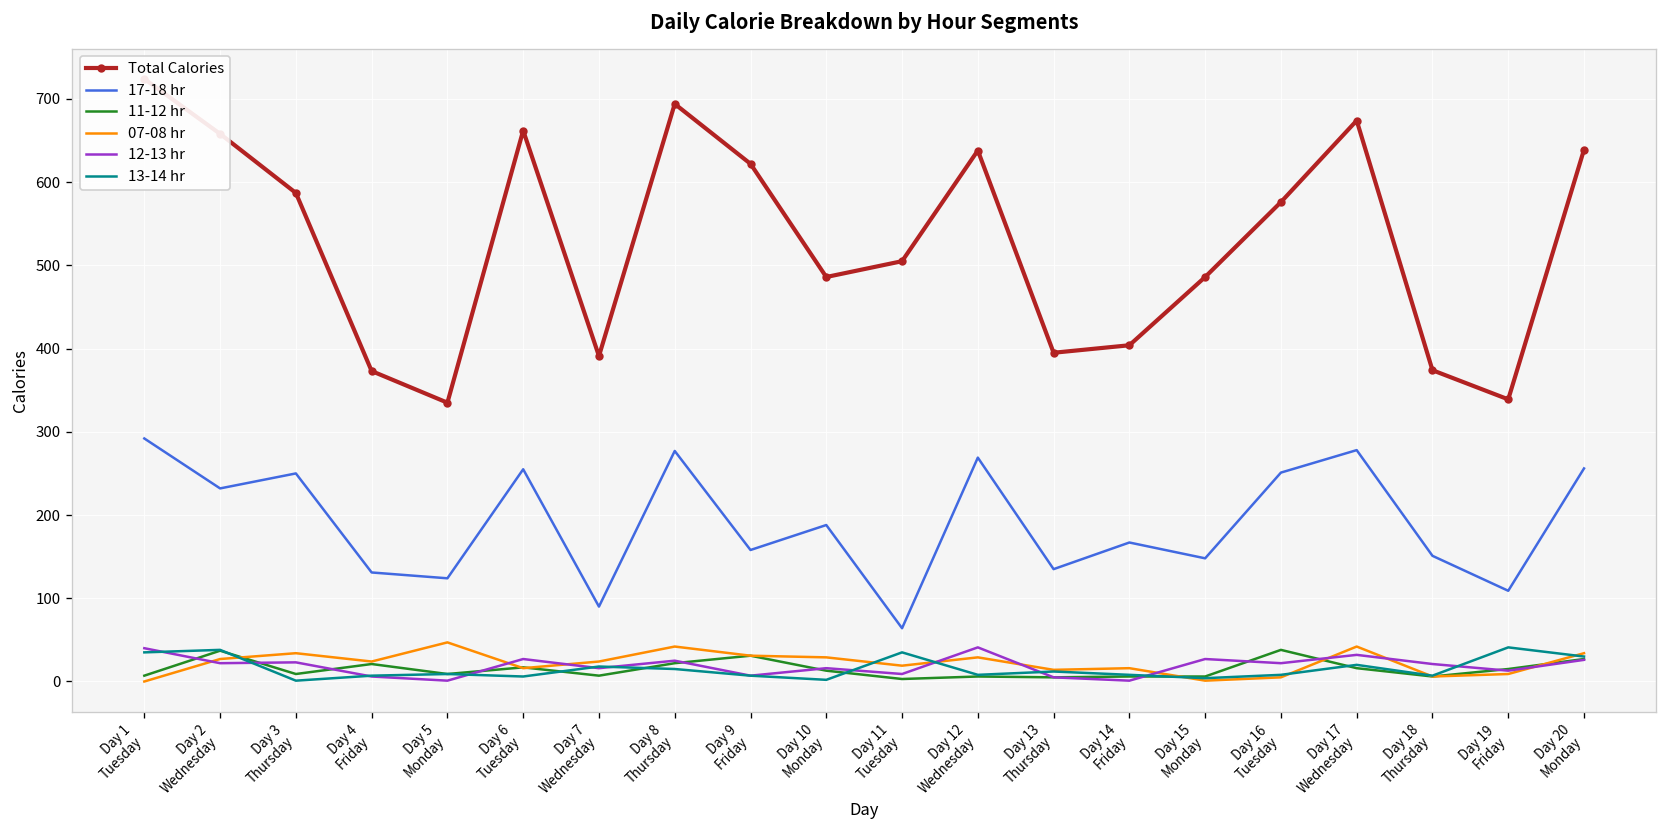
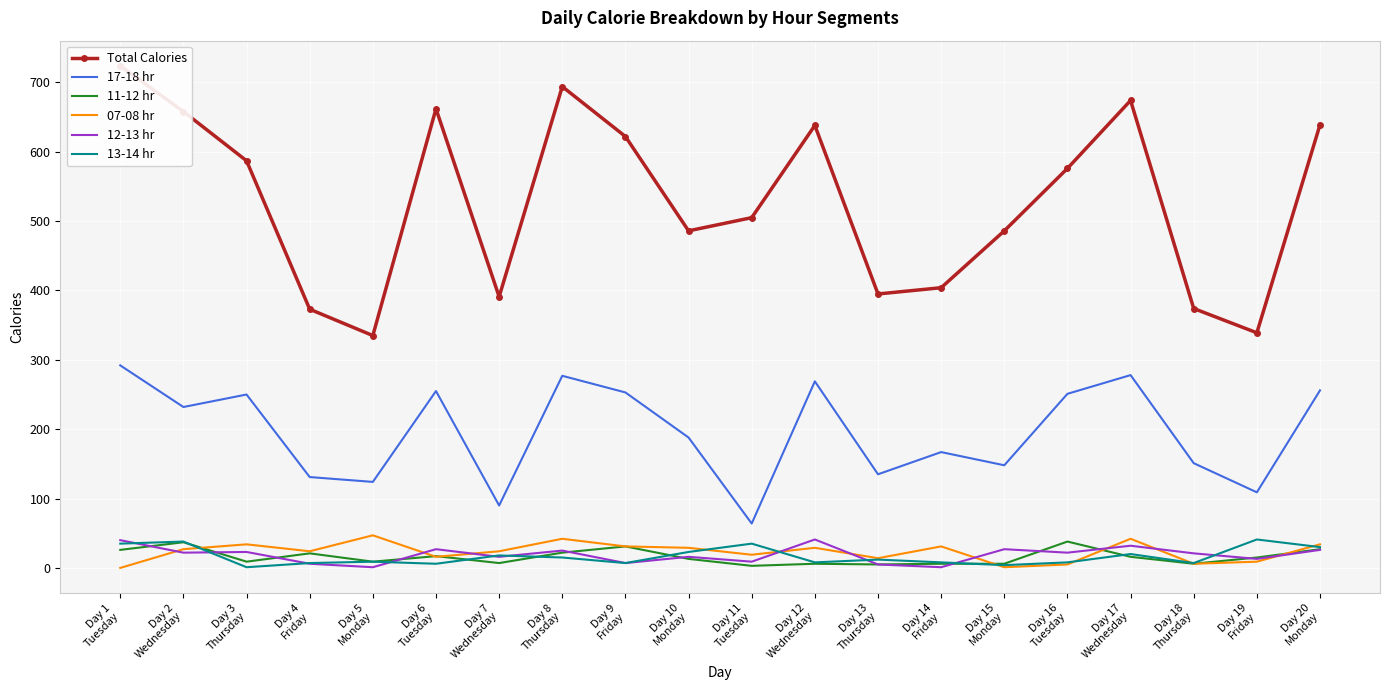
11-12 hr, Day 1 Tuesday: 10 -> 30
17-18 hr, Day 9 Friday: 160 -> 250
13-14 hr, Day 10 Monday: 0 -> 20
07-08 hr, Day 14 Friday: 20 -> 30
